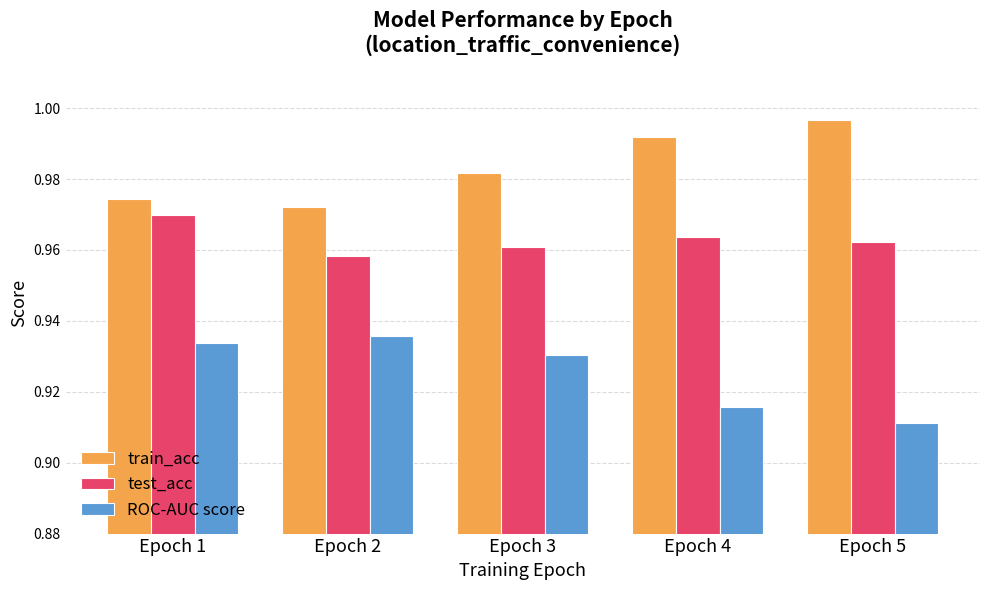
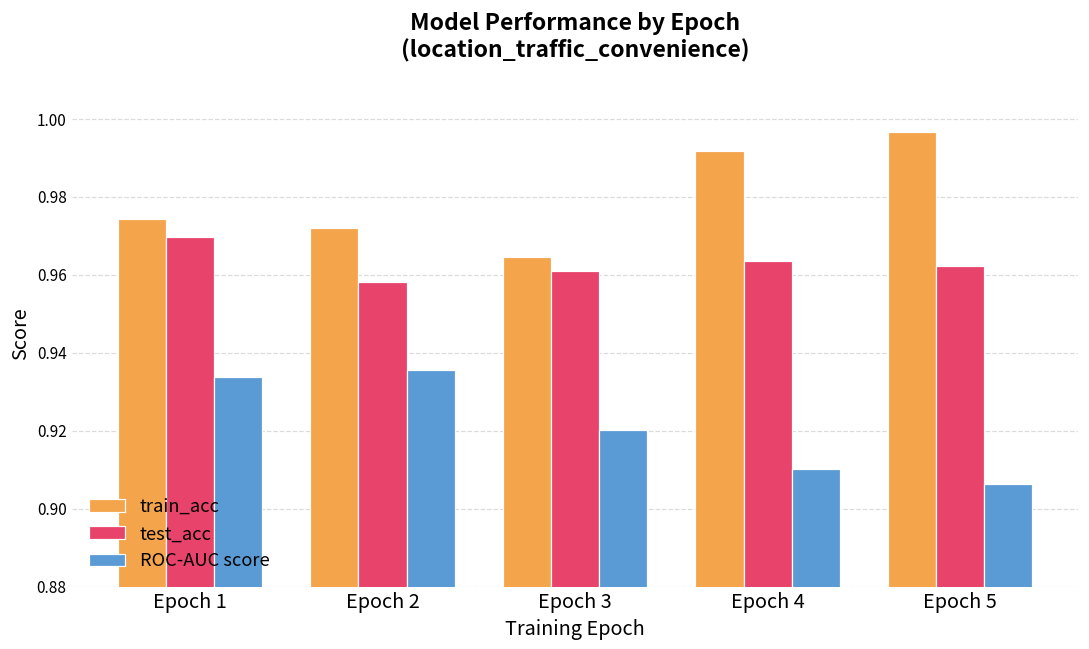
train_acc, Epoch 3: 0.982 -> 0.965
ROC-AUC score, Epoch 3: 0.930 -> 0.920
ROC-AUC score, Epoch 4: 0.916 -> 0.910
ROC-AUC score, Epoch 5: 0.911 -> 0.906
